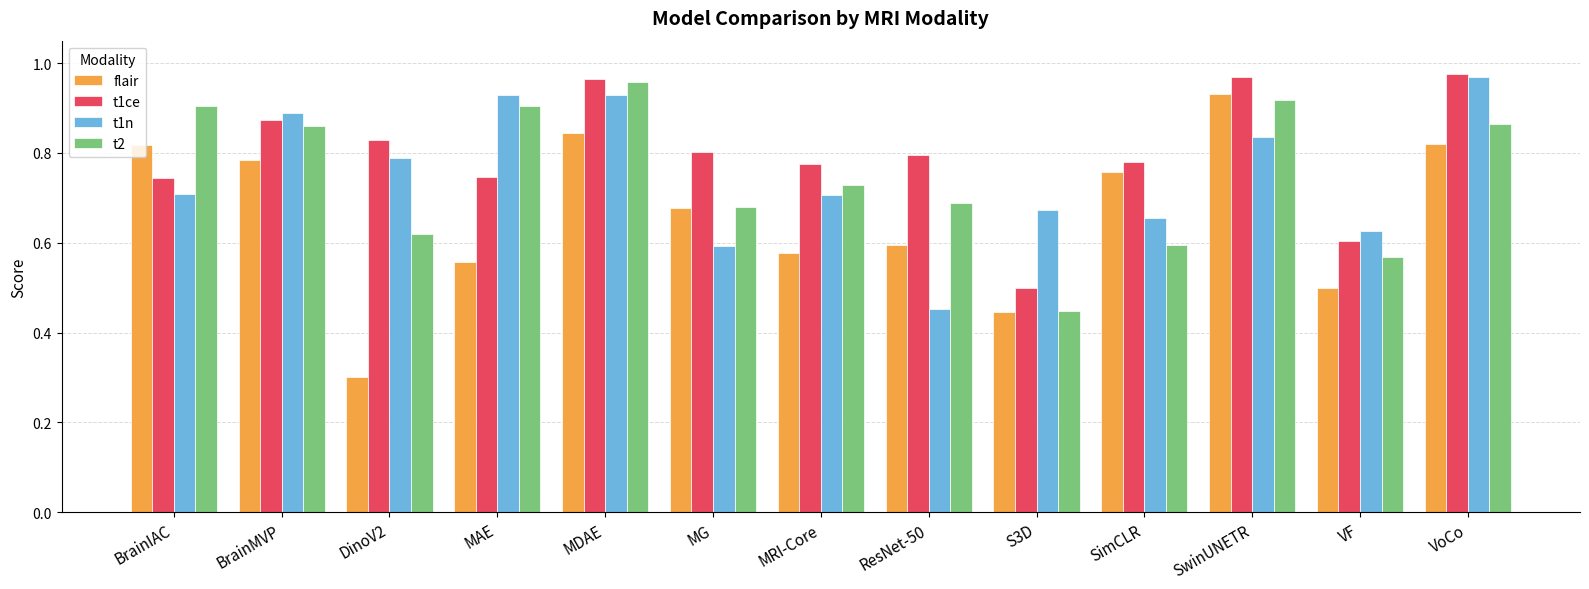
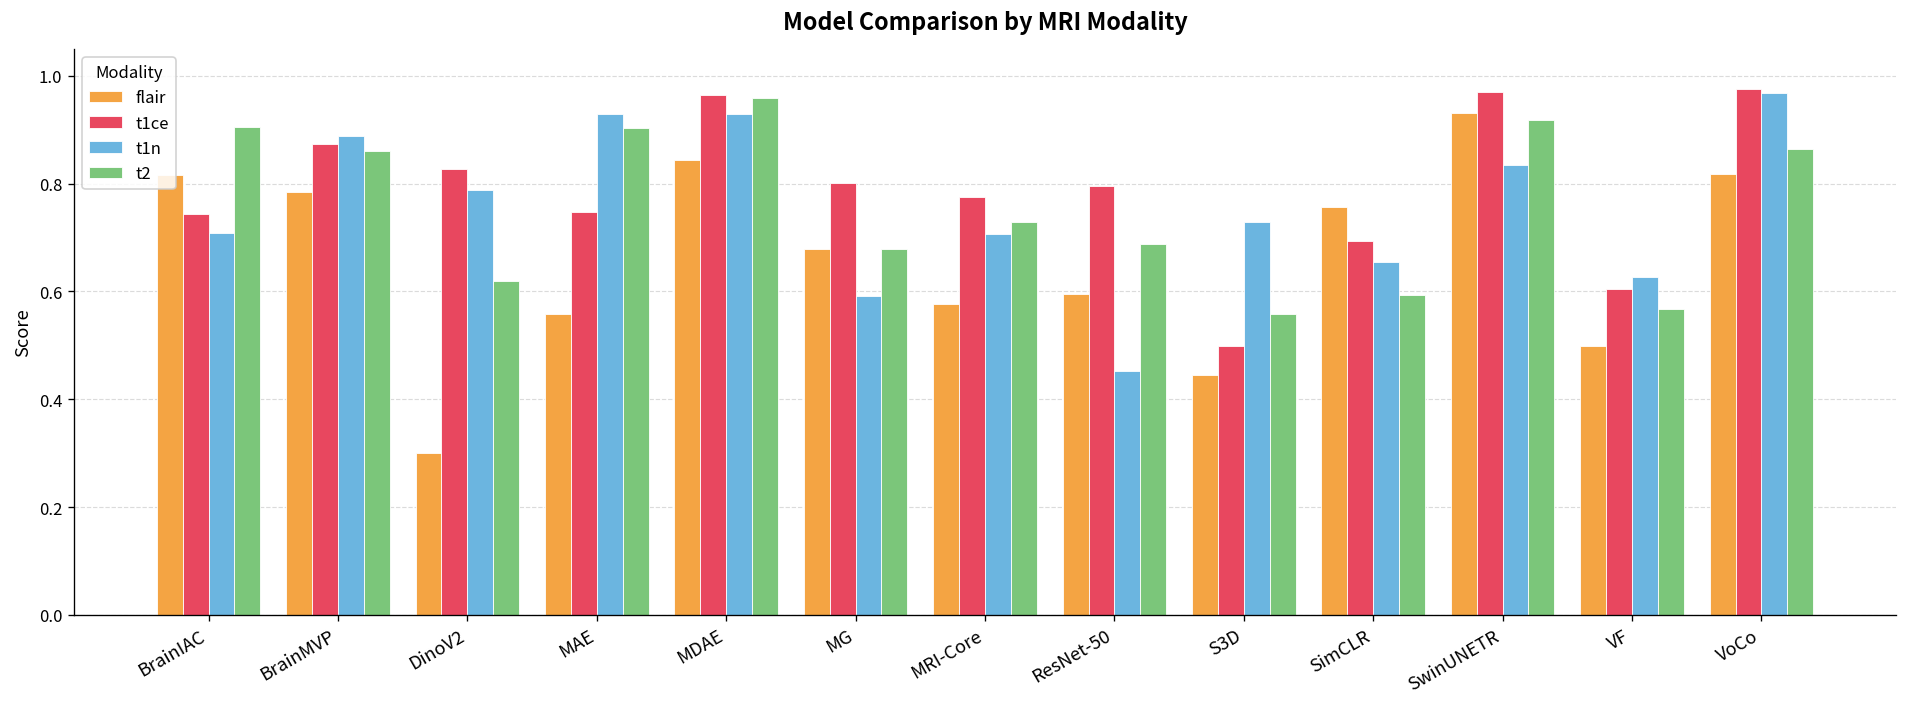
t1n, S3D: 0.67 -> 0.73
t2, S3D: 0.45 -> 0.56
t1ce, SimCLR: 0.78 -> 0.69
